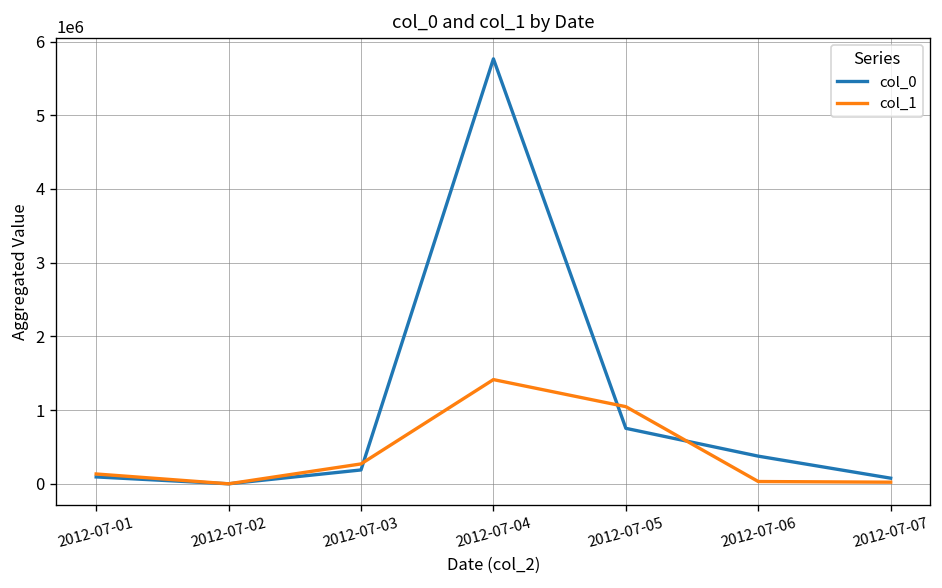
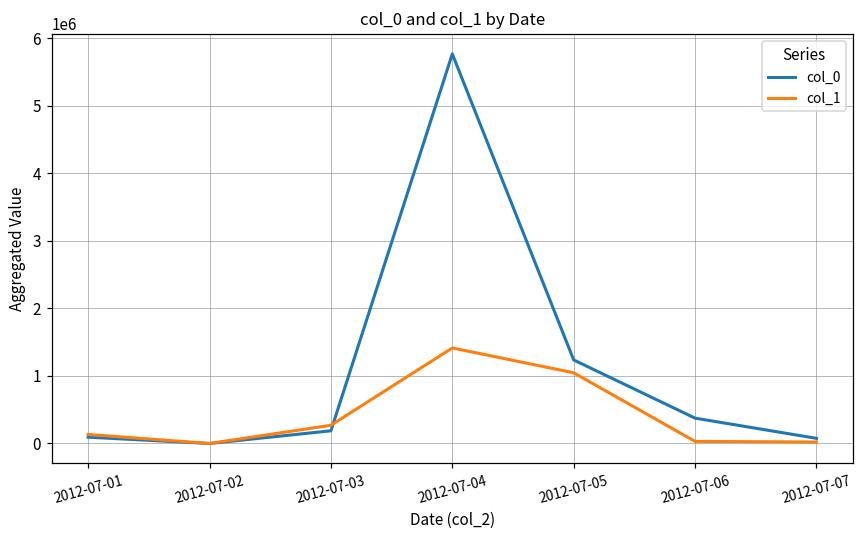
col_0, 2012-07-05: 800000 -> 1200000
